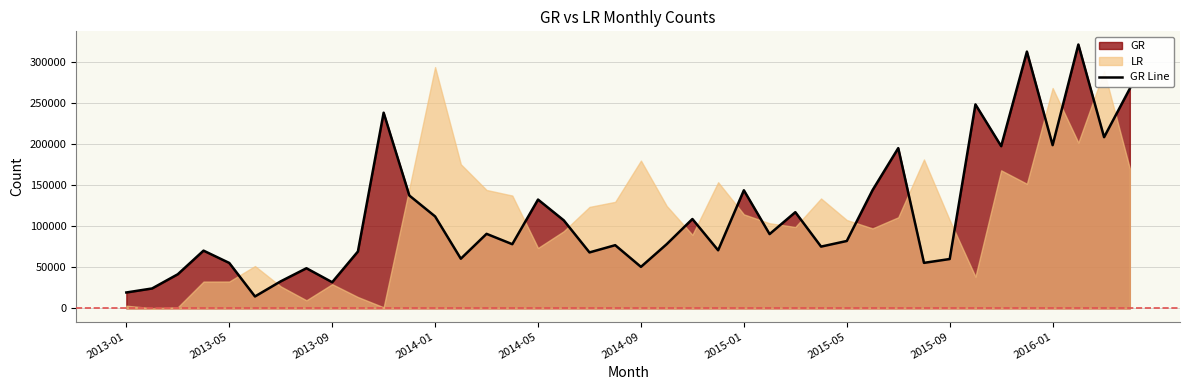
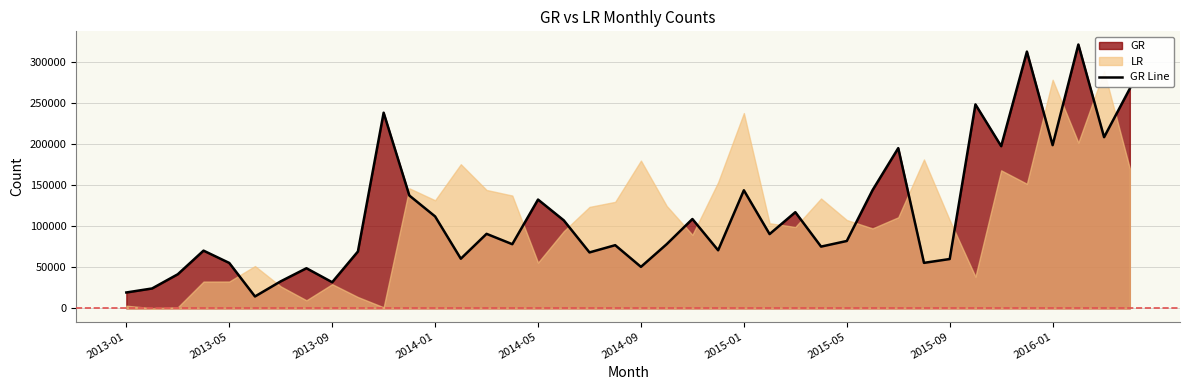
LR, 2014-01: 290000 -> 130000
LR, 2014-05: 70000 -> 60000
LR, 2015-01: 110000 -> 240000
LR, 2016-01: 270000 -> 280000
